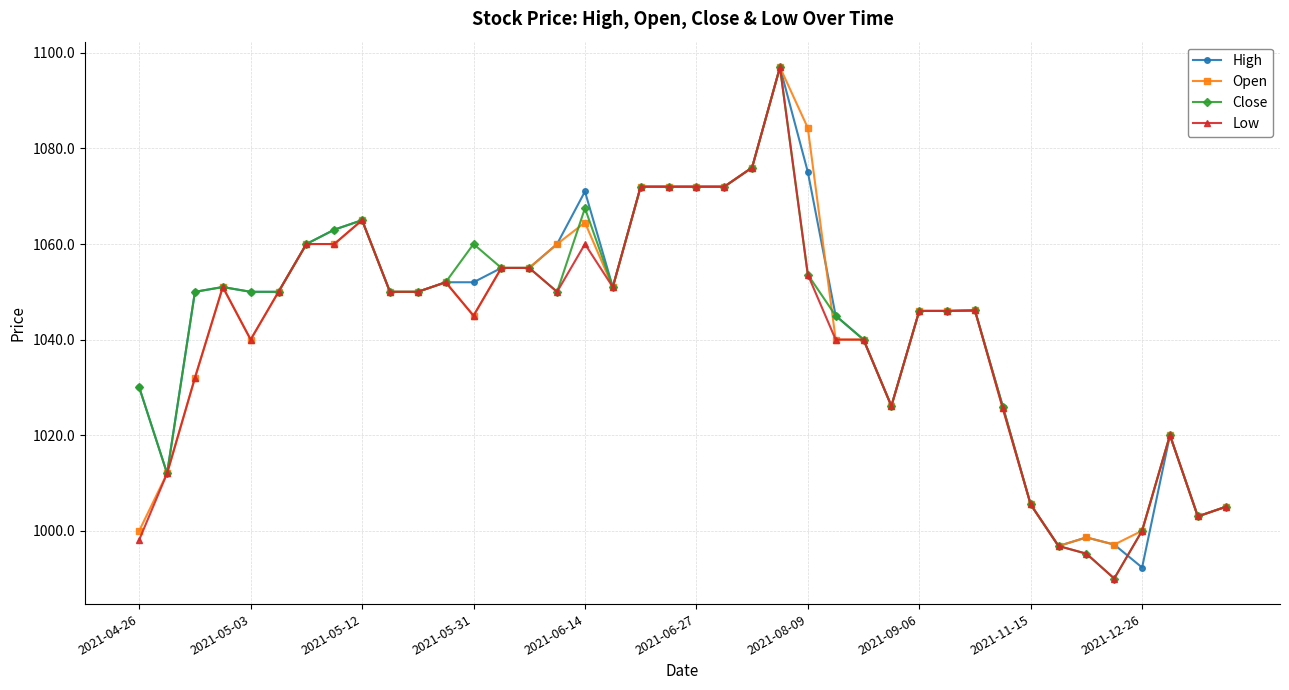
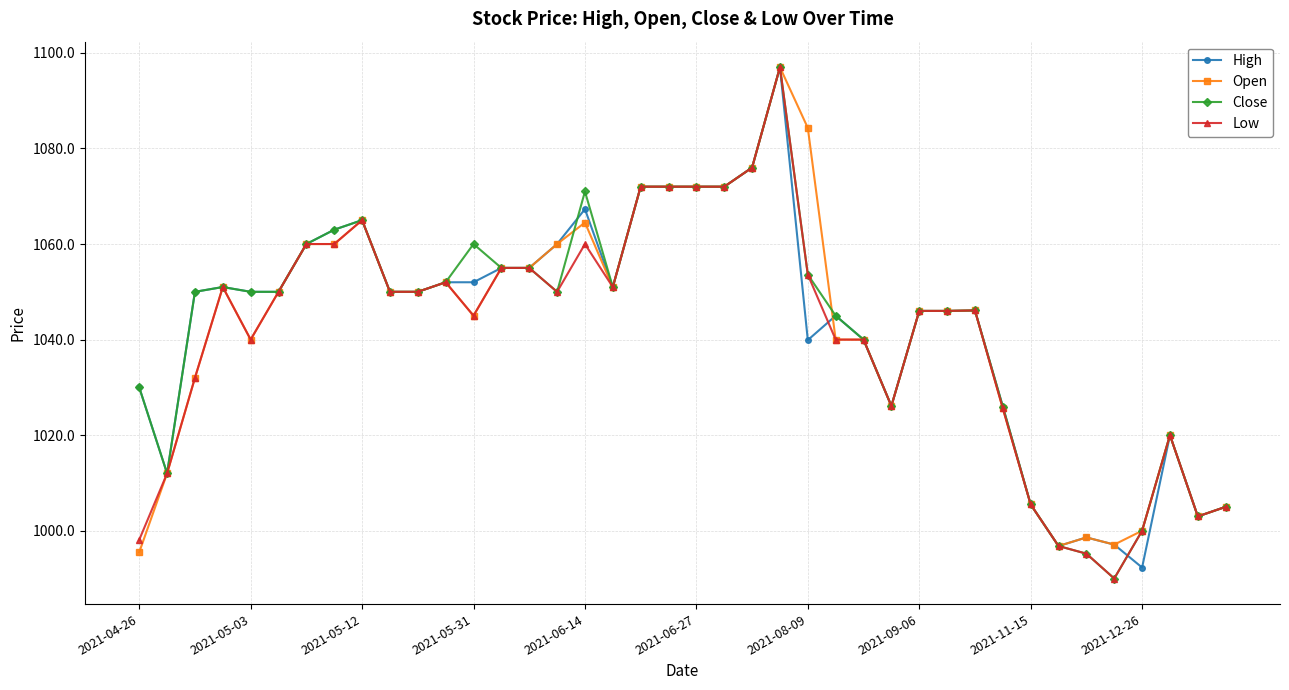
Open, 2021-04-26: 1000 -> 996
High, 2021-06-14: 1071 -> 1067
Close, 2021-06-14: 1068 -> 1071
High, 2021-08-09: 1075 -> 1040
